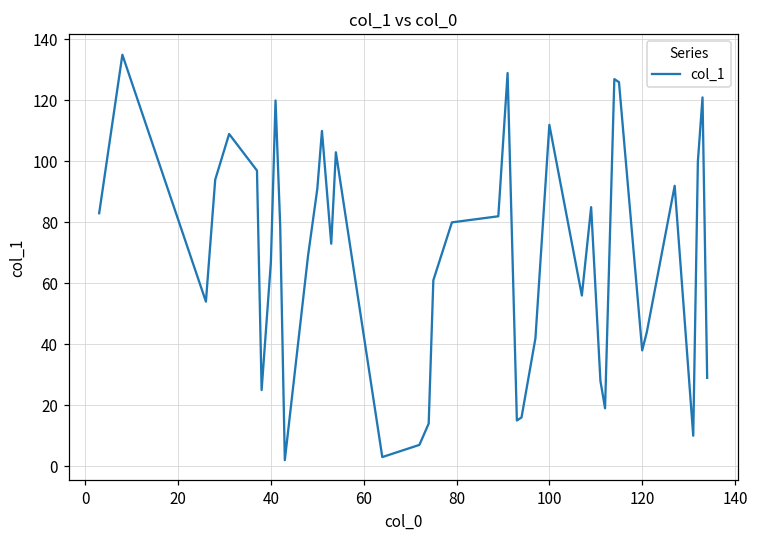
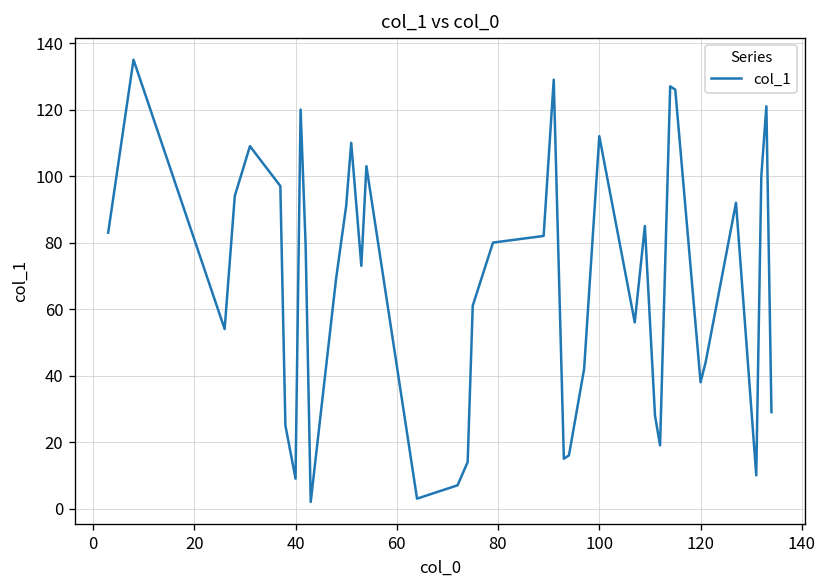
40: 67 -> 9
